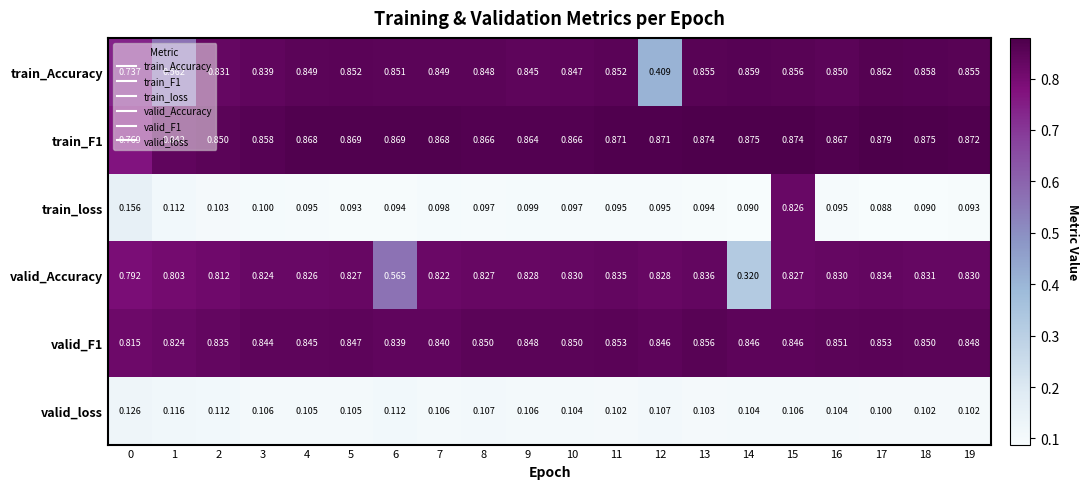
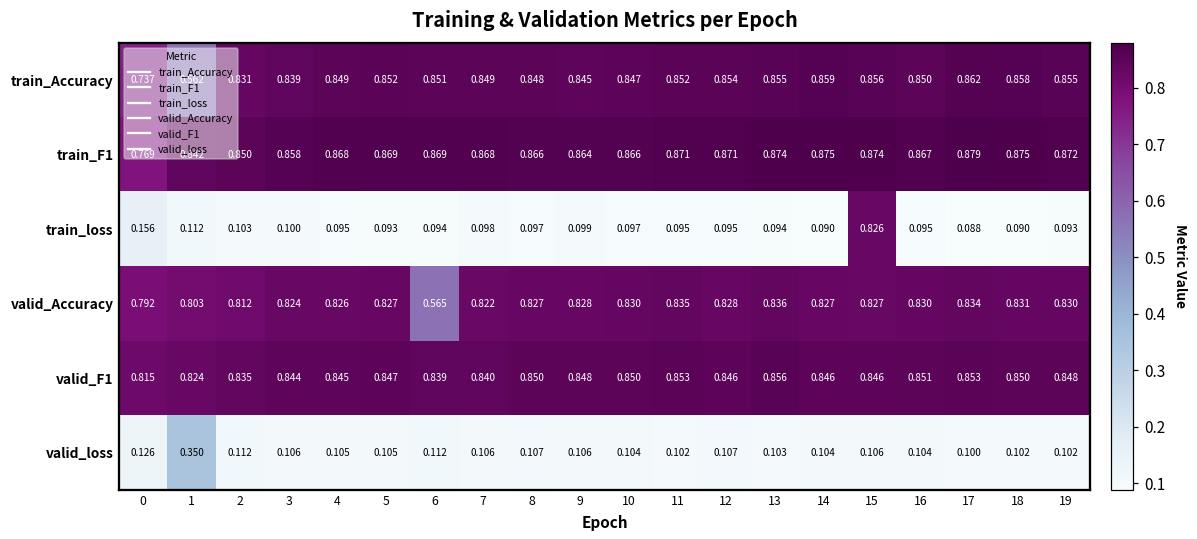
train_Accuracy, 12: 0.409 -> 0.854
valid_Accuracy, 14: 0.320 -> 0.827
valid_loss, 1: 0.116 -> 0.350
